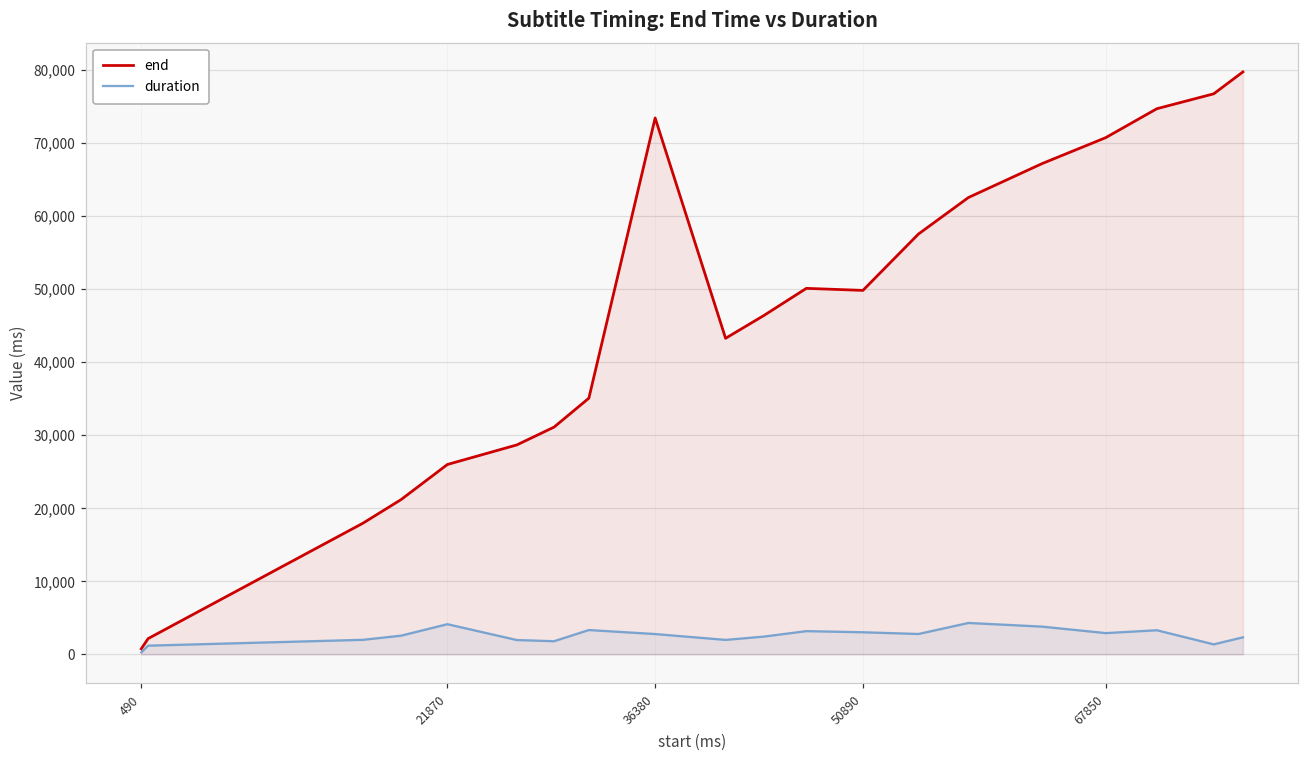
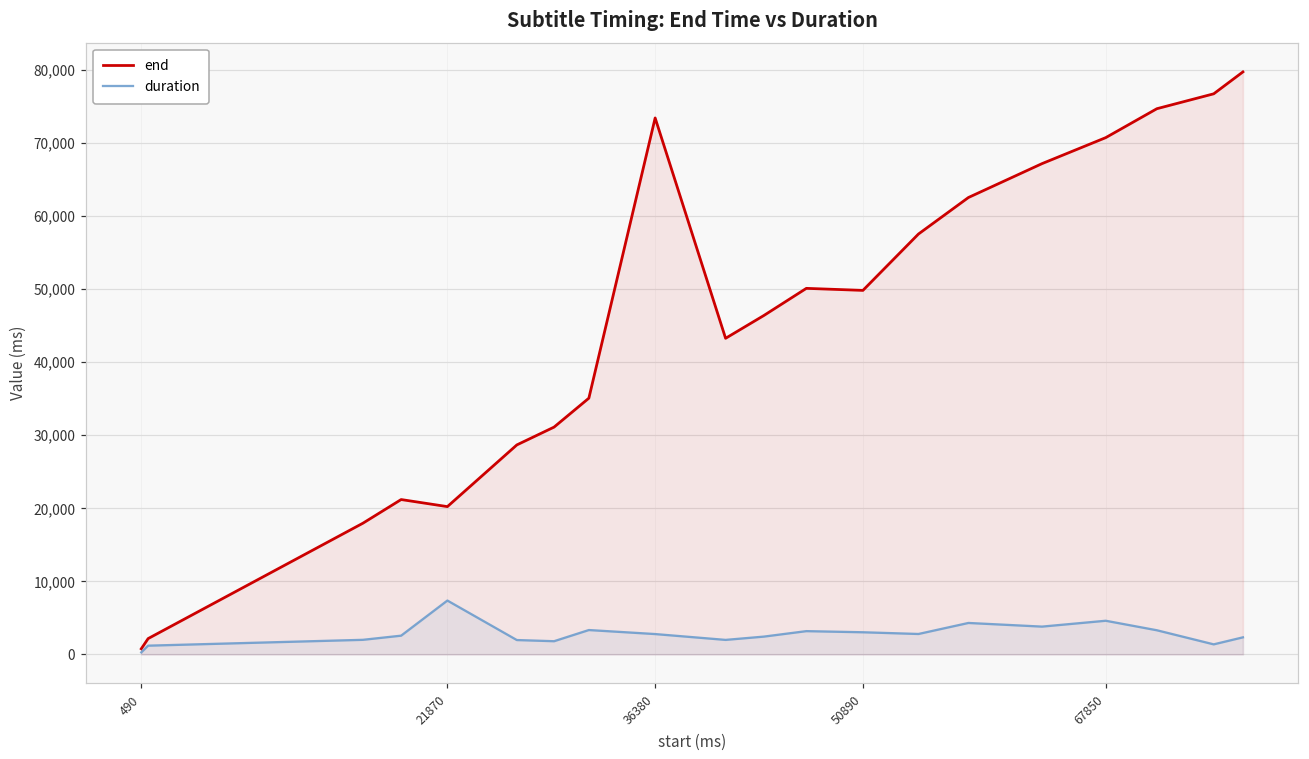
end, 21870: 26,000 -> 20,000
duration, 21870: 4,000 -> 7,000
duration, 67850: 3,000 -> 5,000
